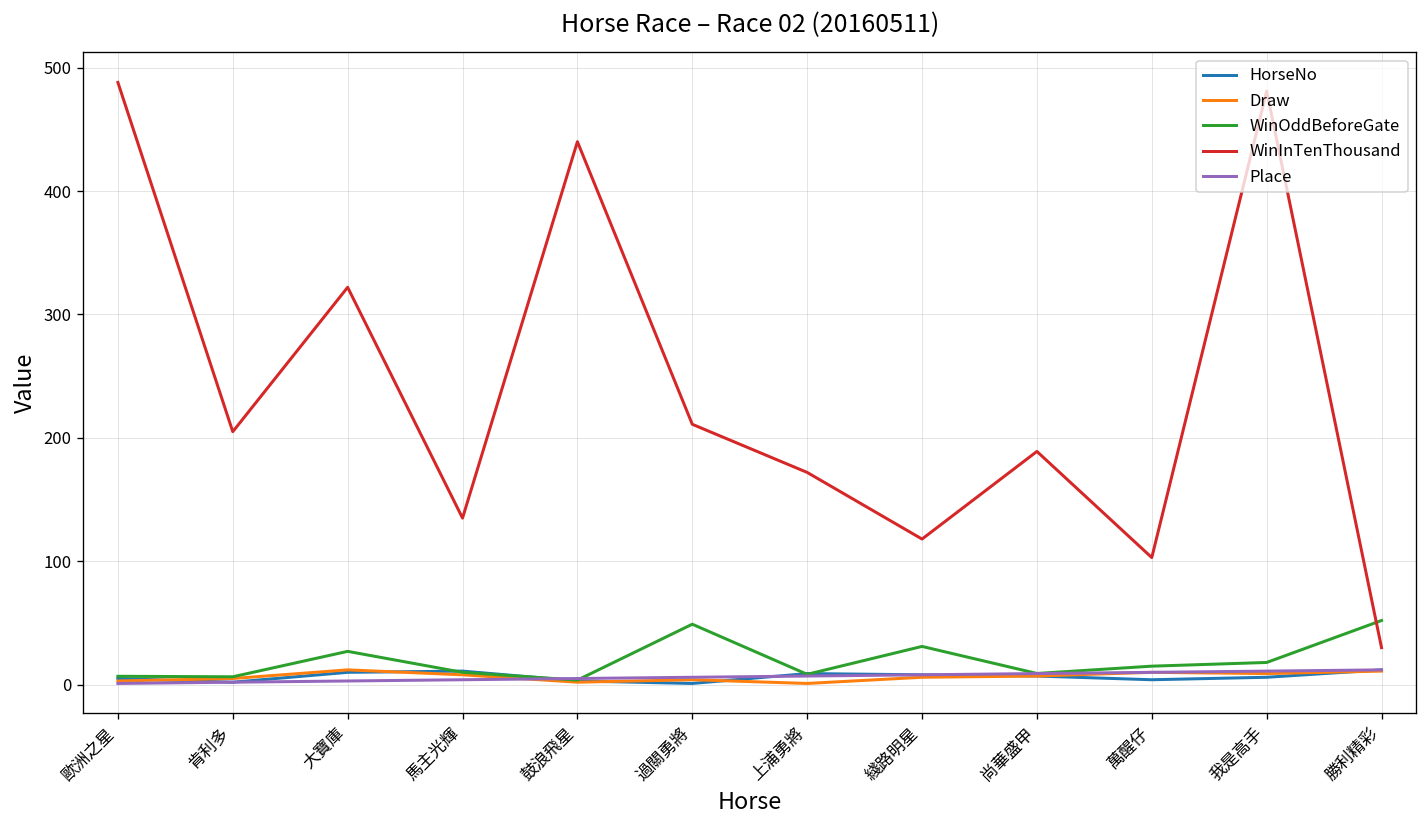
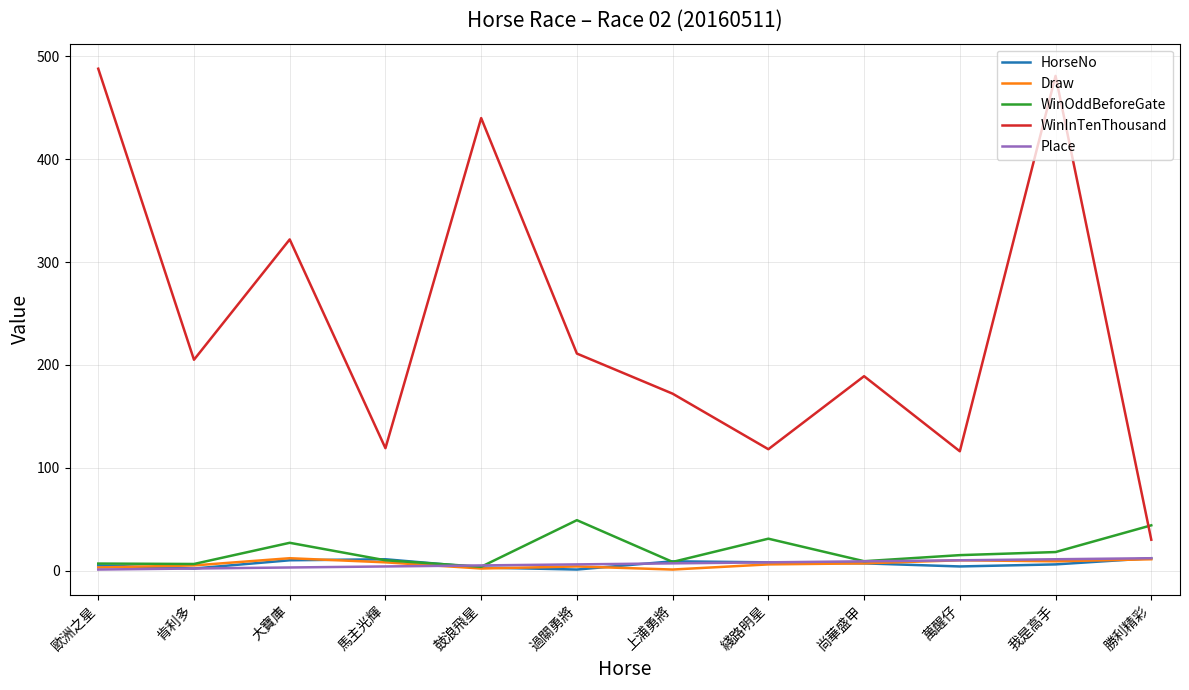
WinInTenThousand, 馬主光輝: 135 -> 119
WinInTenThousand, 萬醒仔: 103 -> 116
WinOddBeforeGate, 勝利精彩: 52 -> 44
